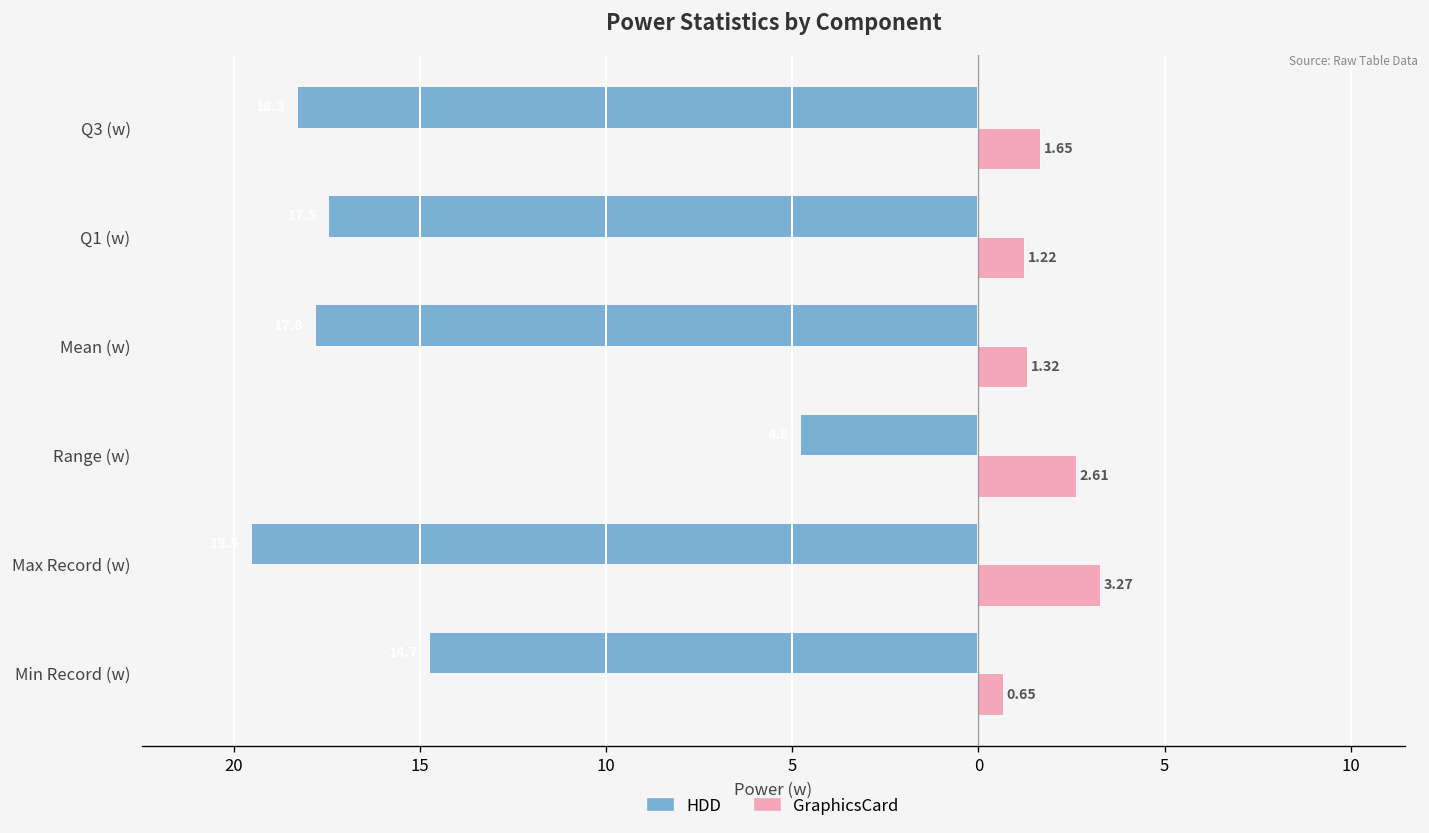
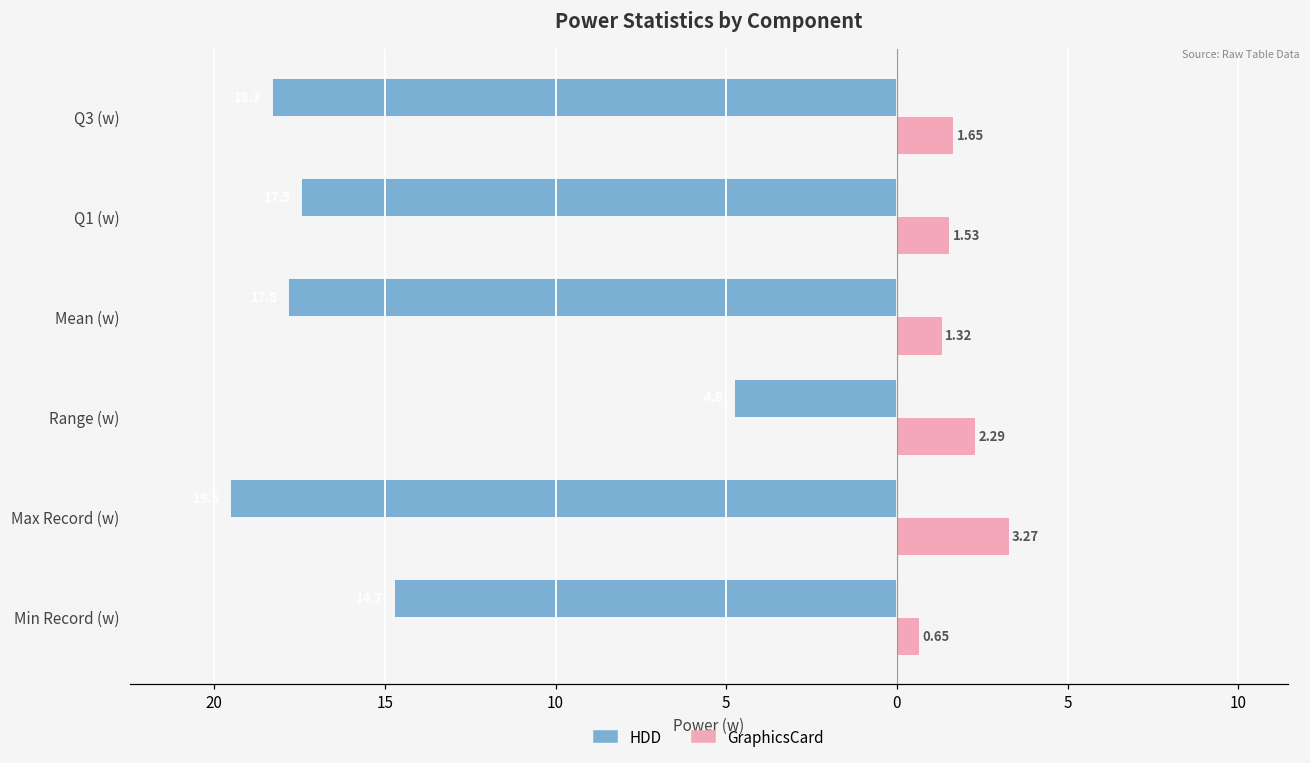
GraphicsCard, Q1 (w): 1.22 -> 1.53
GraphicsCard, Range (w): 2.61 -> 2.29
